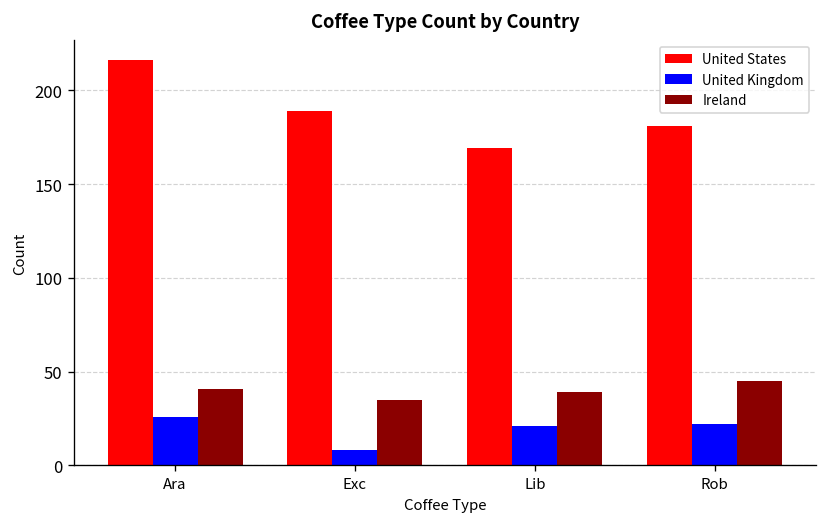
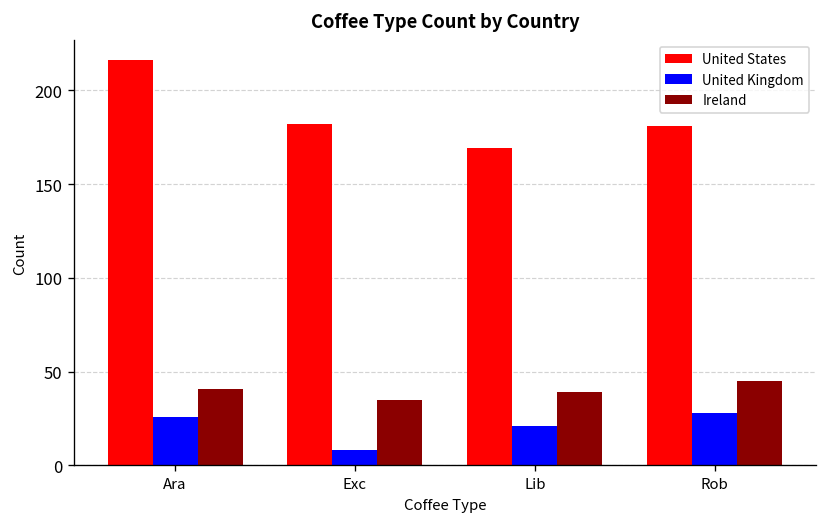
United States, Exc: 189 -> 182
United Kingdom, Rob: 22 -> 28
